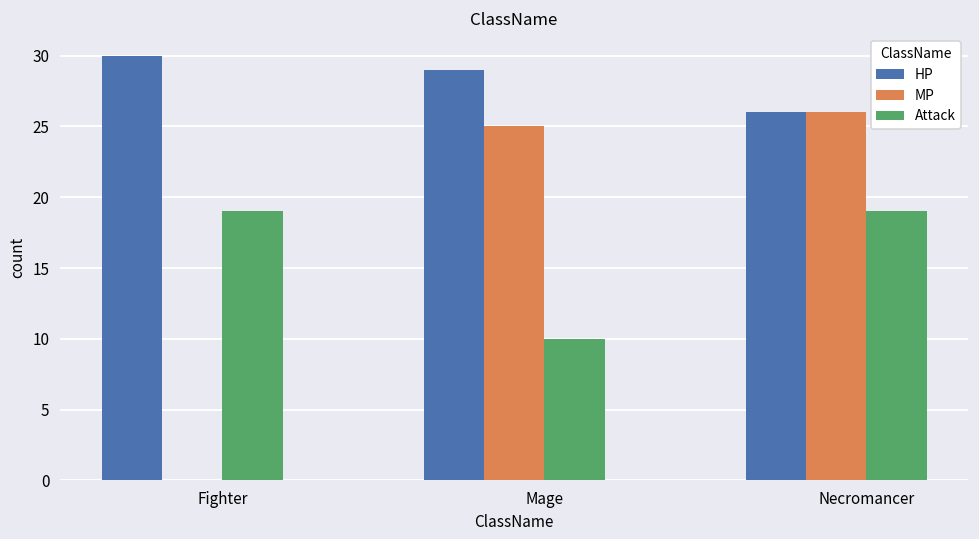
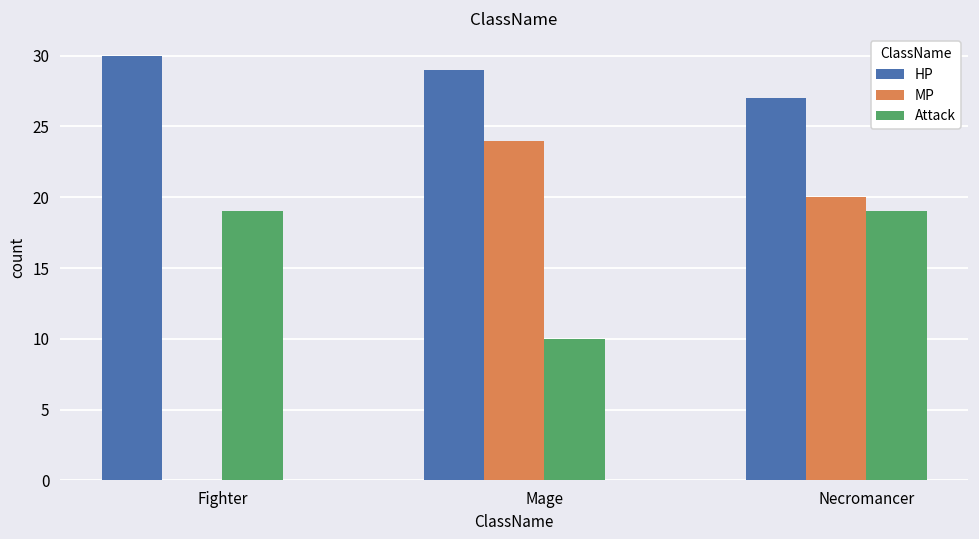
MP, Mage: 25 -> 24
HP, Necromancer: 26 -> 27
MP, Necromancer: 26 -> 20
